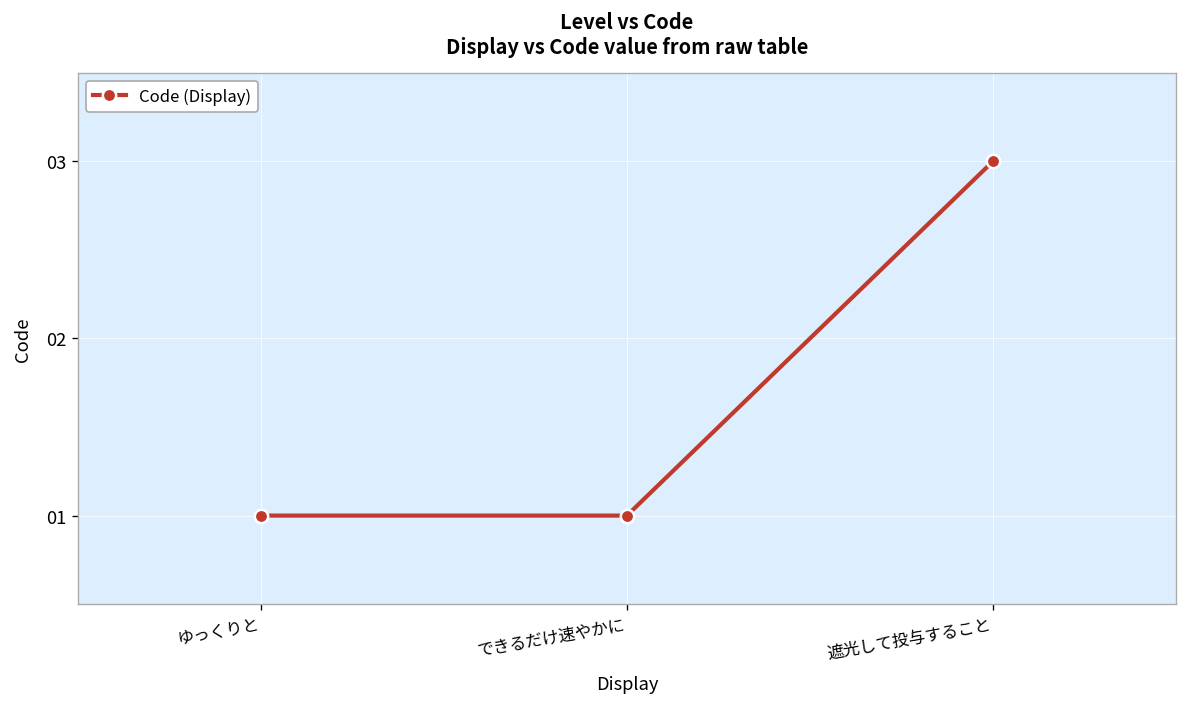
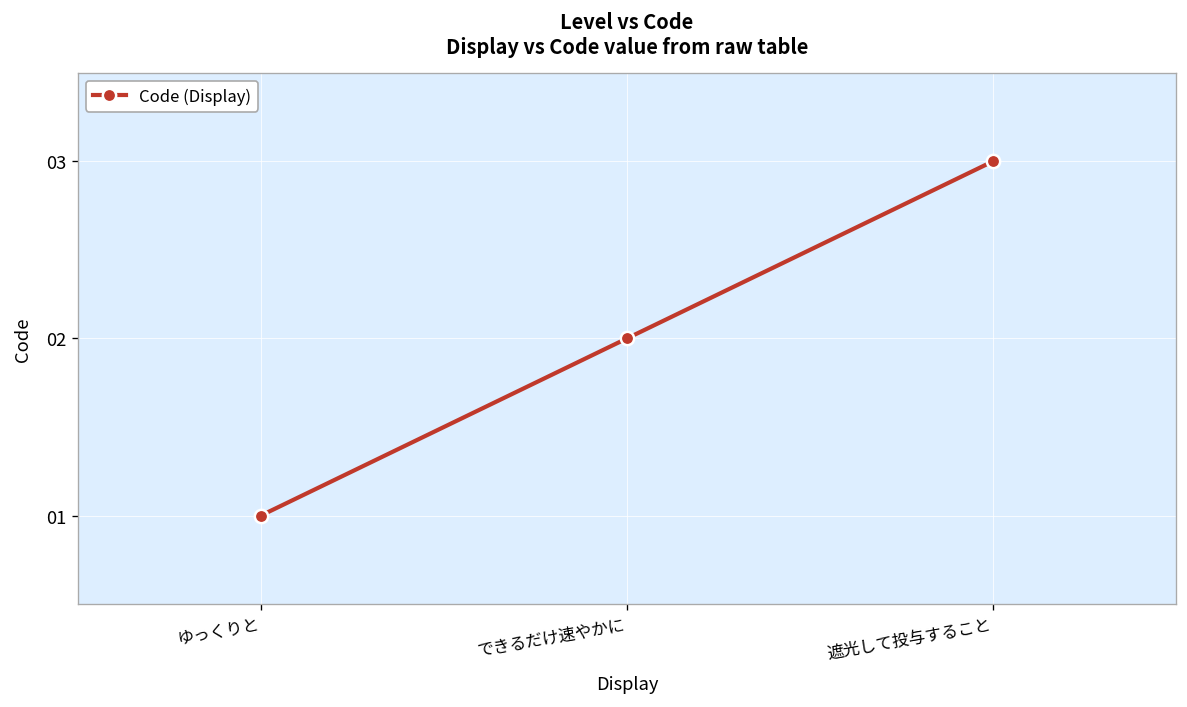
できるだけ速やかに: 1 -> 2
